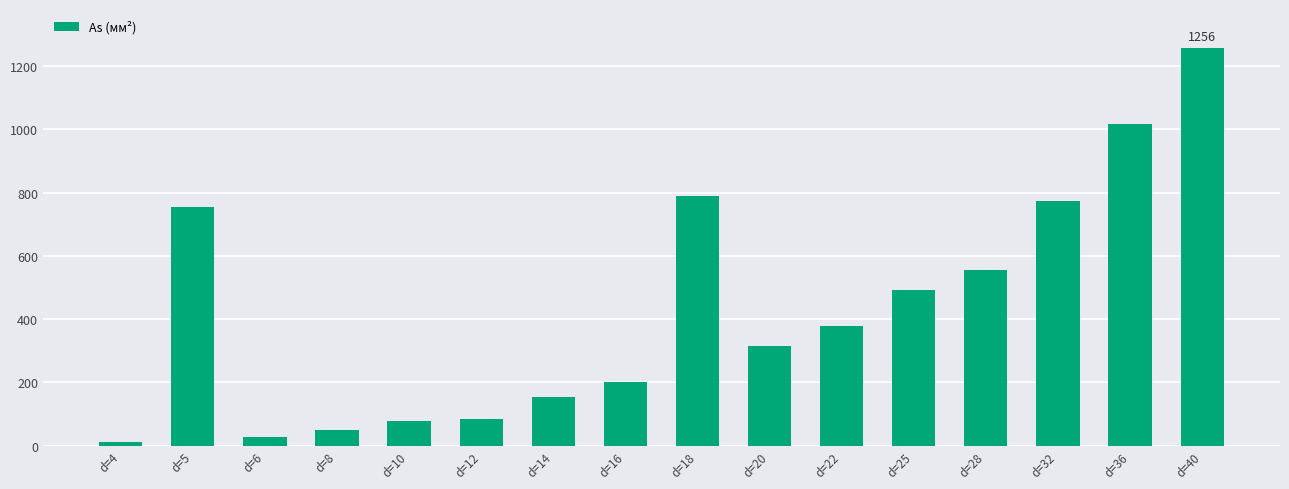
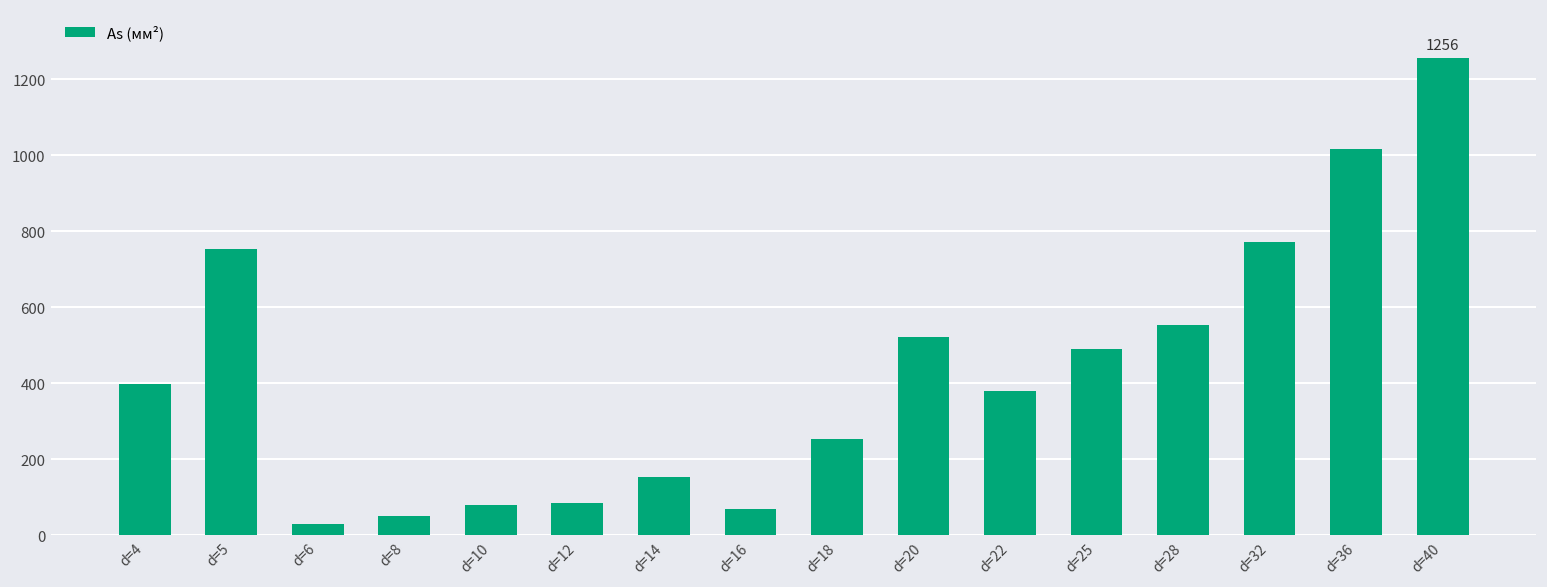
d=4: 10 -> 400
d=16: 200 -> 70
d=18: 790 -> 250
d=20: 310 -> 520
